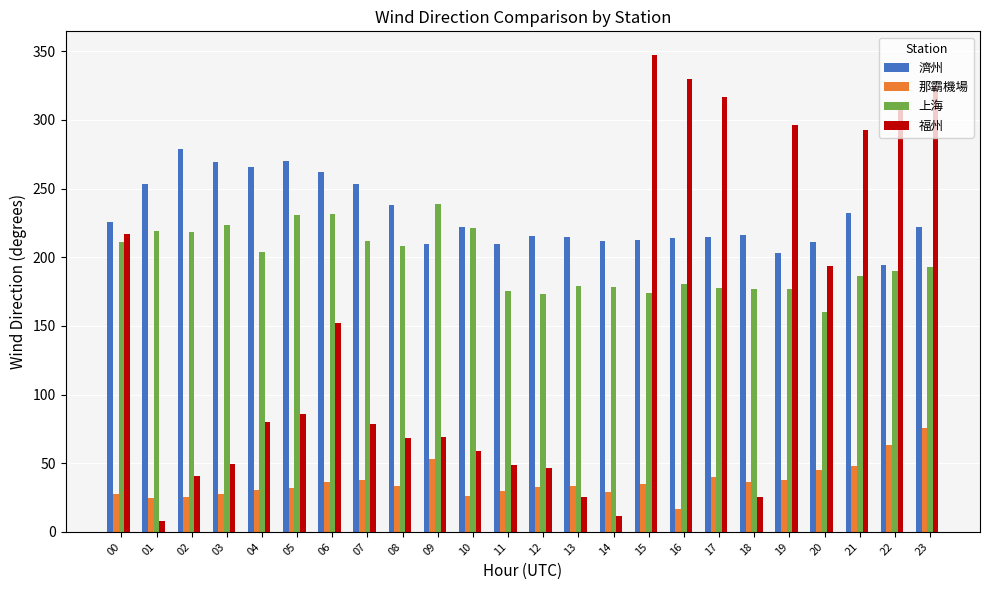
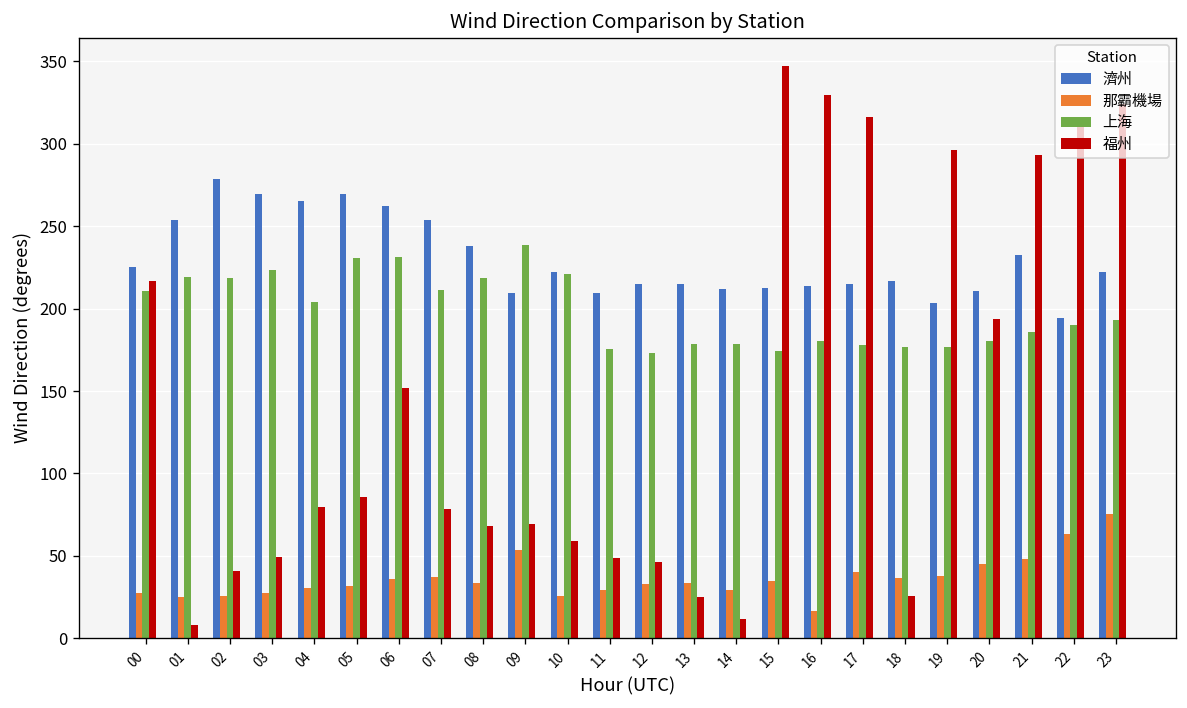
上海, 08: 208 -> 219
上海, 20: 160 -> 180
